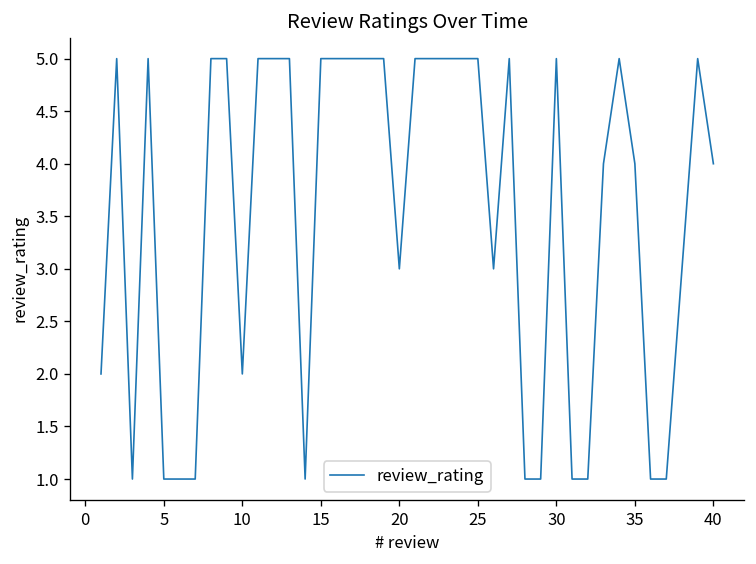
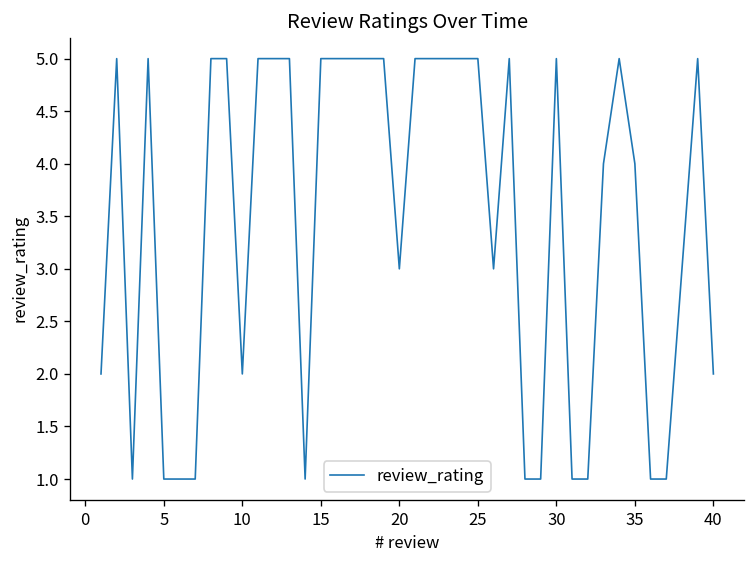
40: 4 -> 2
